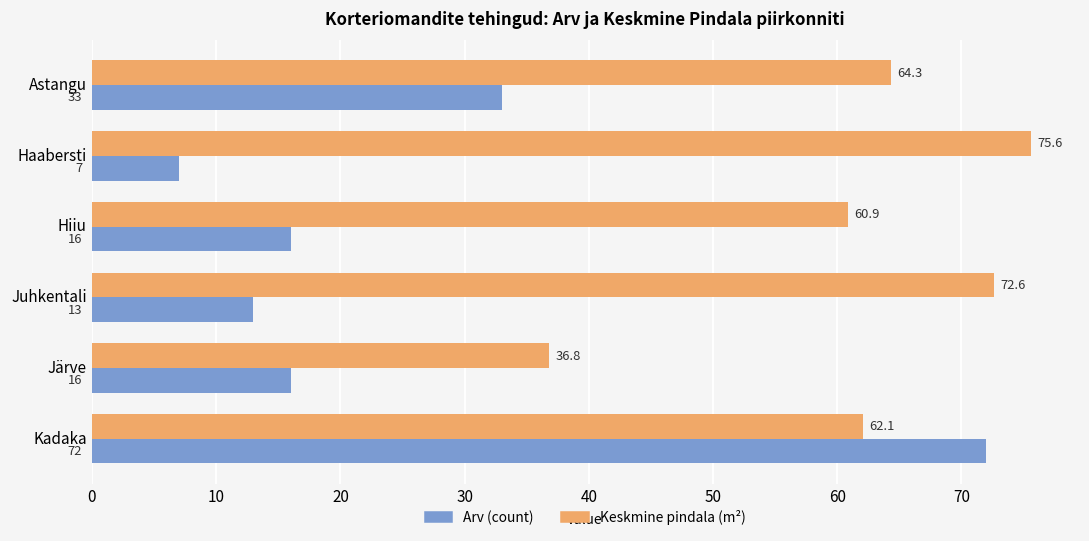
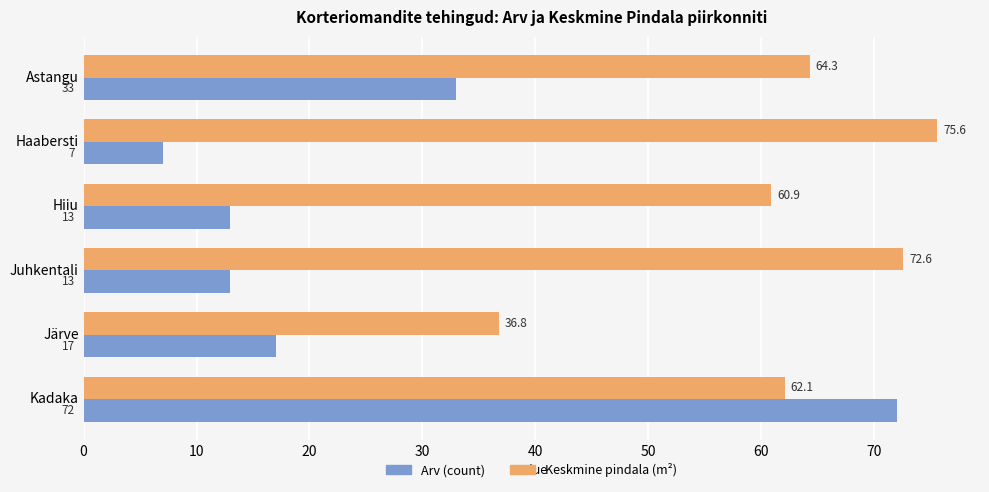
Arv (count), Hiiu: 16 -> 13
Arv (count), Järve: 16 -> 17
